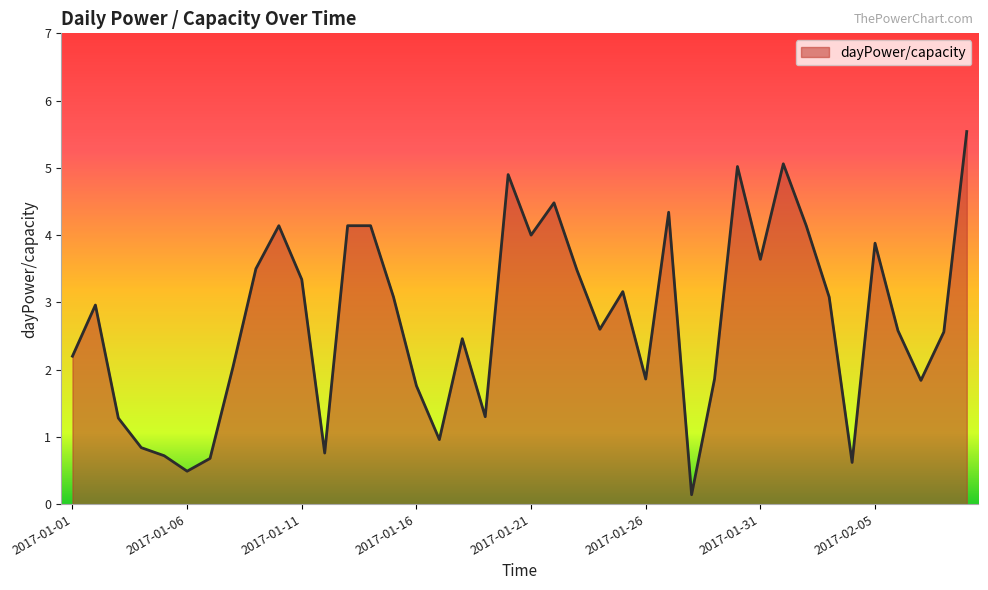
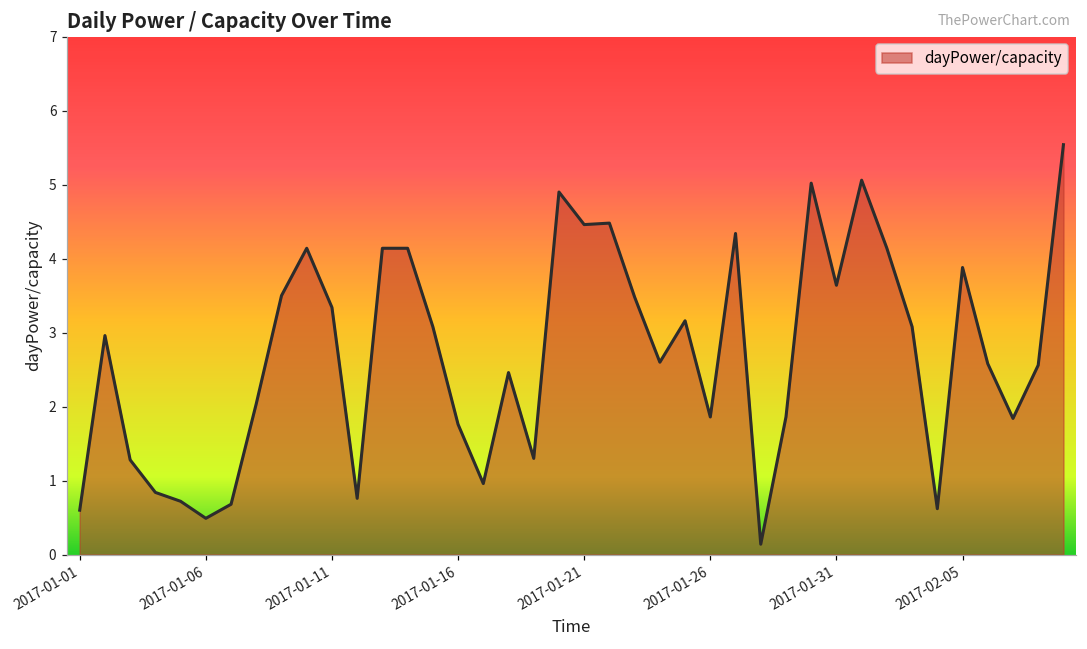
2017-01-01: 2.2 -> 0.6
2017-01-21: 4.0 -> 4.5
